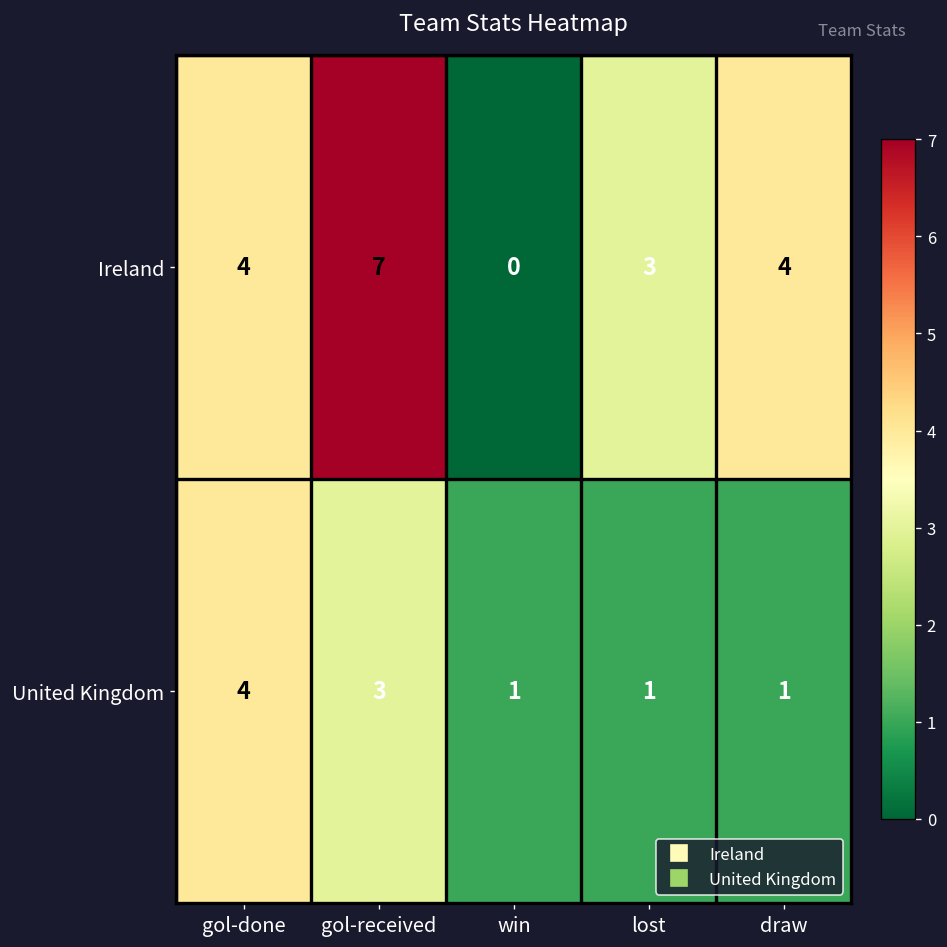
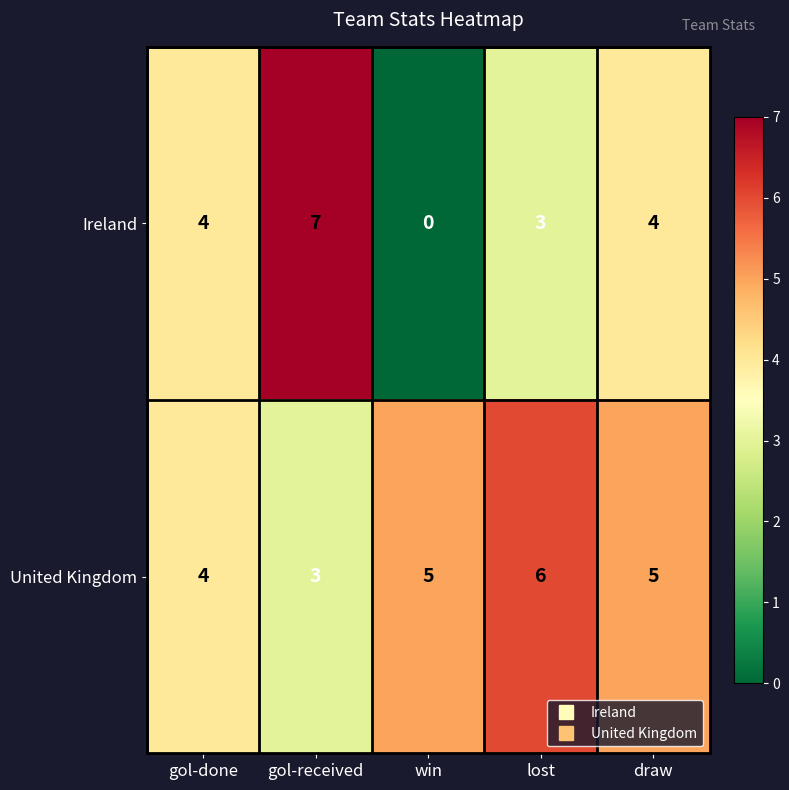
United Kingdom, win: 1 -> 5
United Kingdom, lost: 1 -> 6
United Kingdom, draw: 1 -> 5
